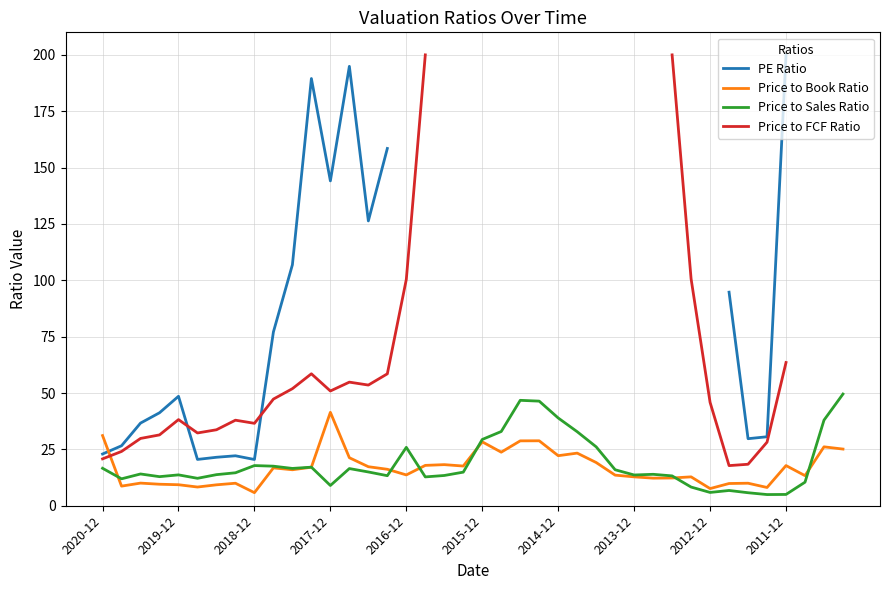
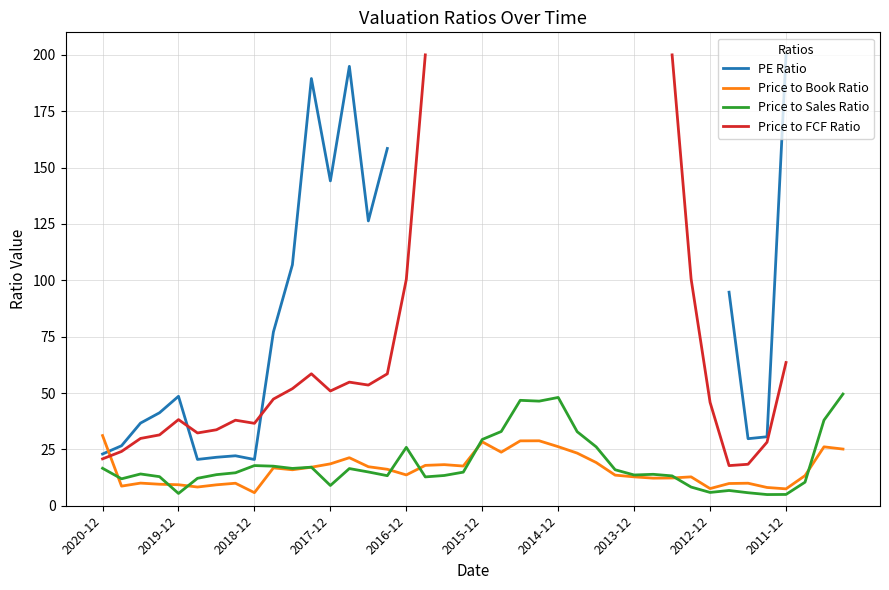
Price to Sales Ratio, 2019-12: 14 -> 5
Price to Book Ratio, 2017-12: 41 -> 19
Price to Book Ratio, 2014-12: 22 -> 26
Price to Sales Ratio, 2014-12: 39 -> 48
Price to Book Ratio, 2011-12: 18 -> 7
